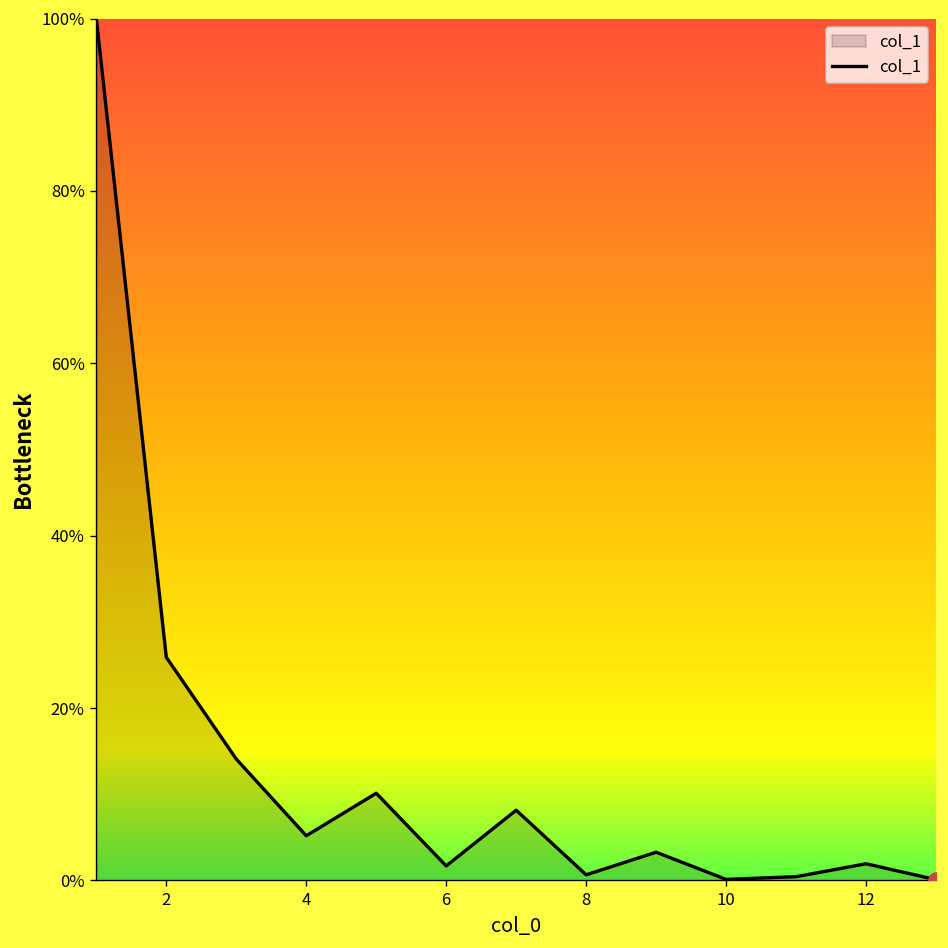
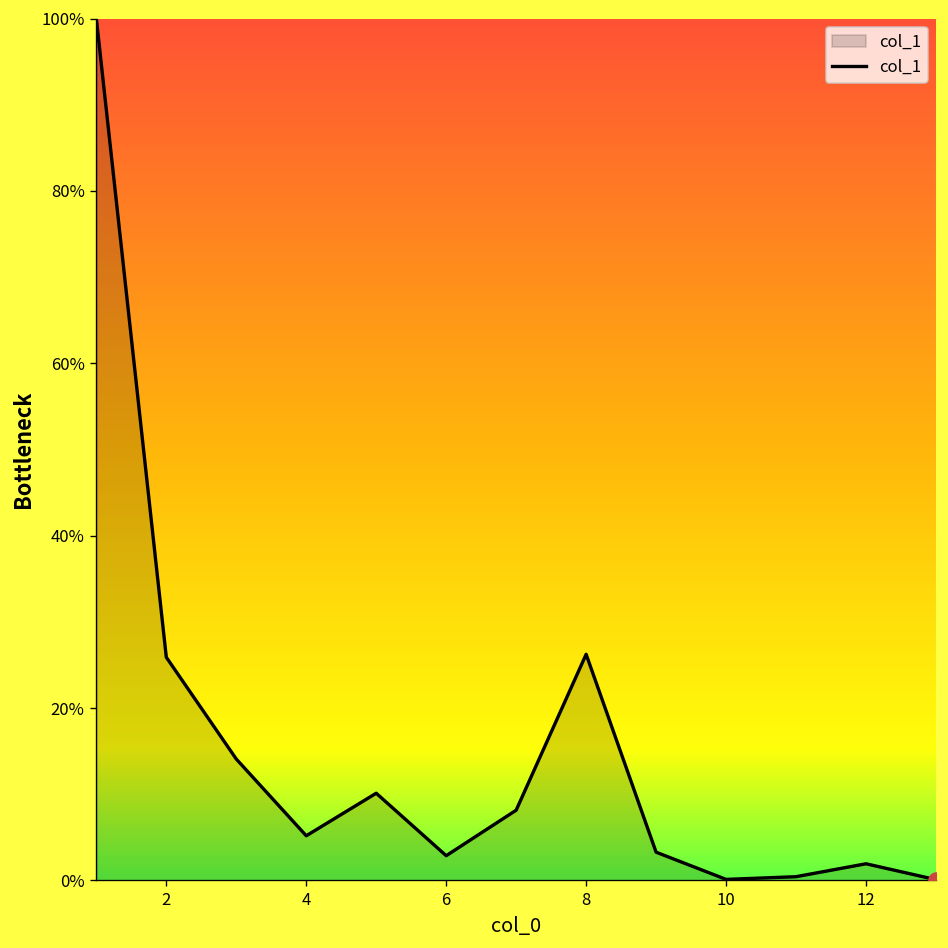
col_1, 6: 2% -> 3%
col_1, 8: 1% -> 26%
